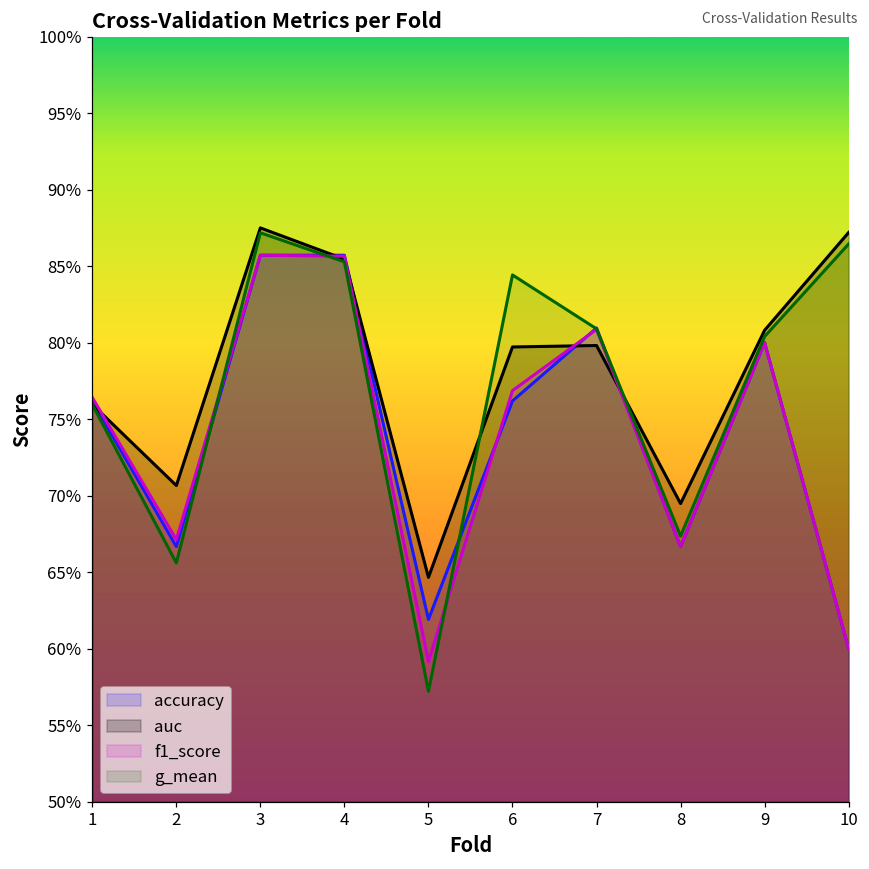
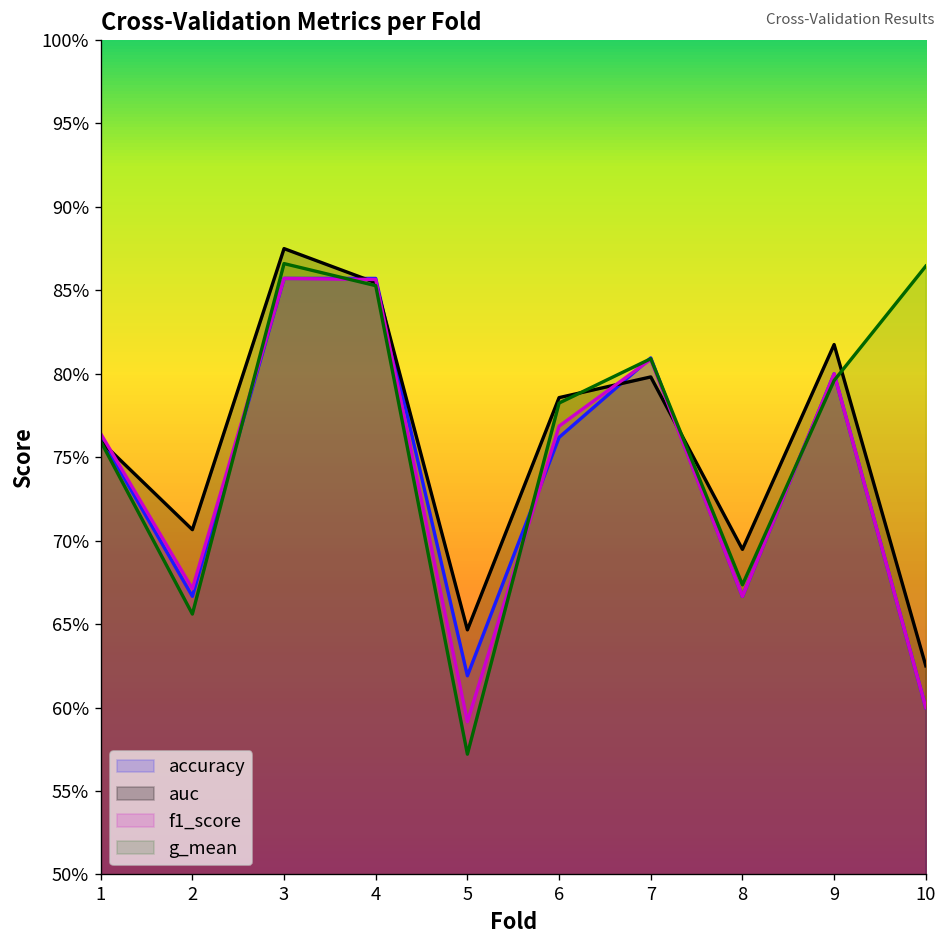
g_mean, 3: 87.2% -> 86.6%
auc, 6: 79.7% -> 78.6%
g_mean, 6: 84.4% -> 78.2%
auc, 9: 80.8% -> 81.8%
g_mean, 9: 80.4% -> 79.6%
auc, 10: 87.2% -> 62.5%
